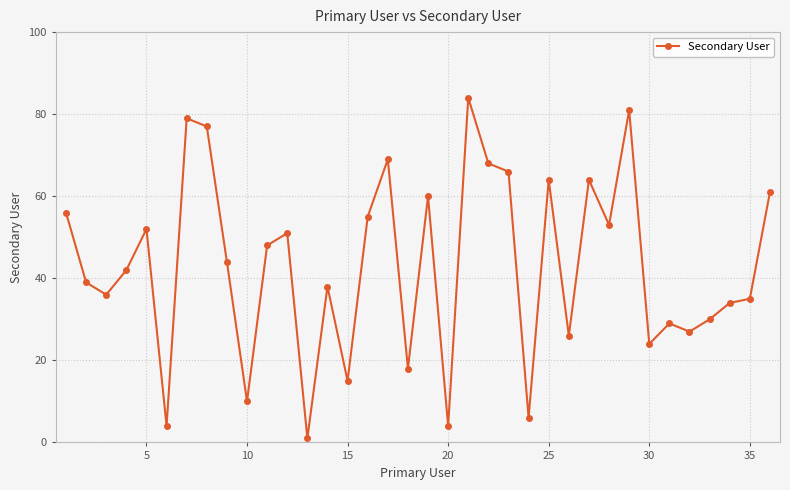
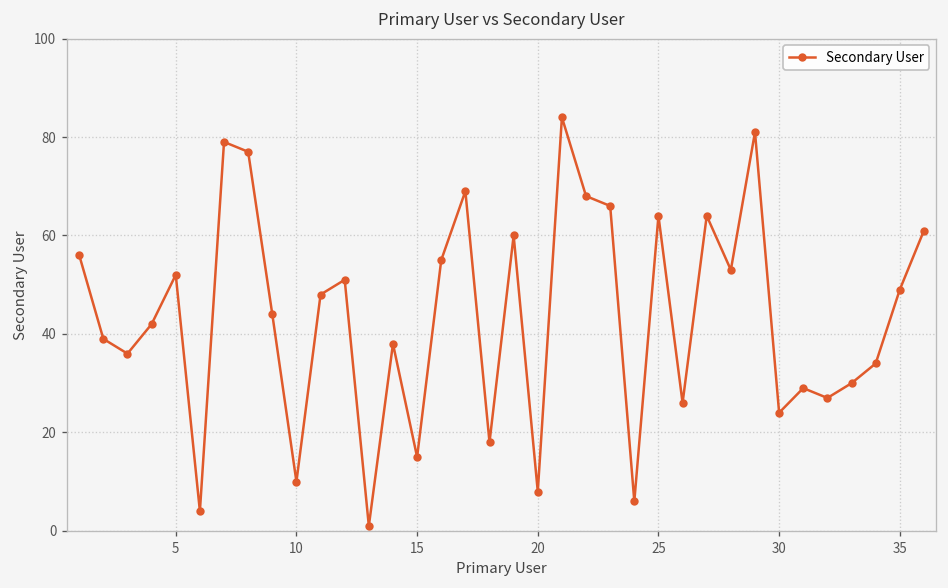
20: 4 -> 8
35: 35 -> 49
